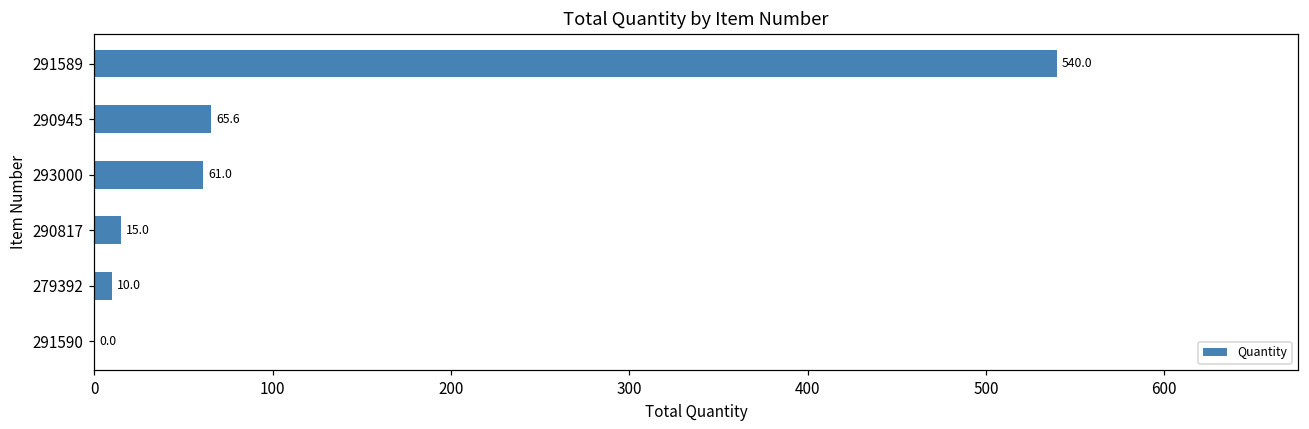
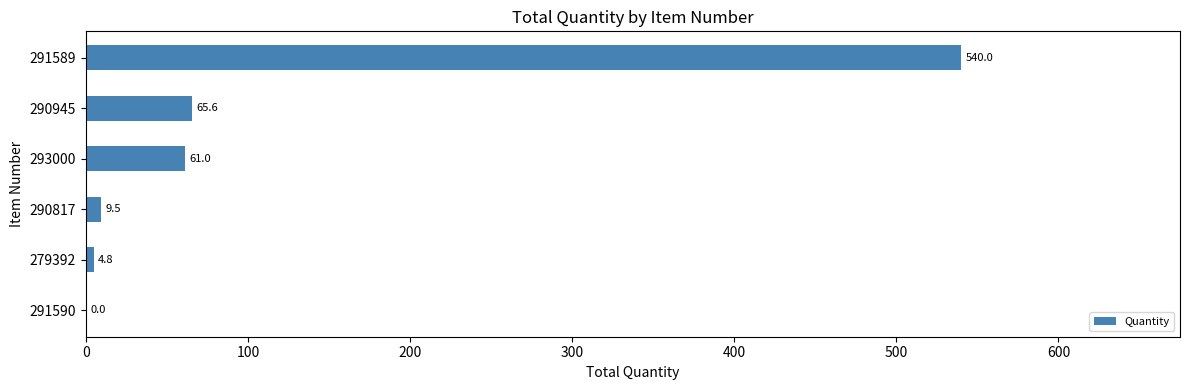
290817: 15.0 -> 9.5
279392: 10.0 -> 4.8
